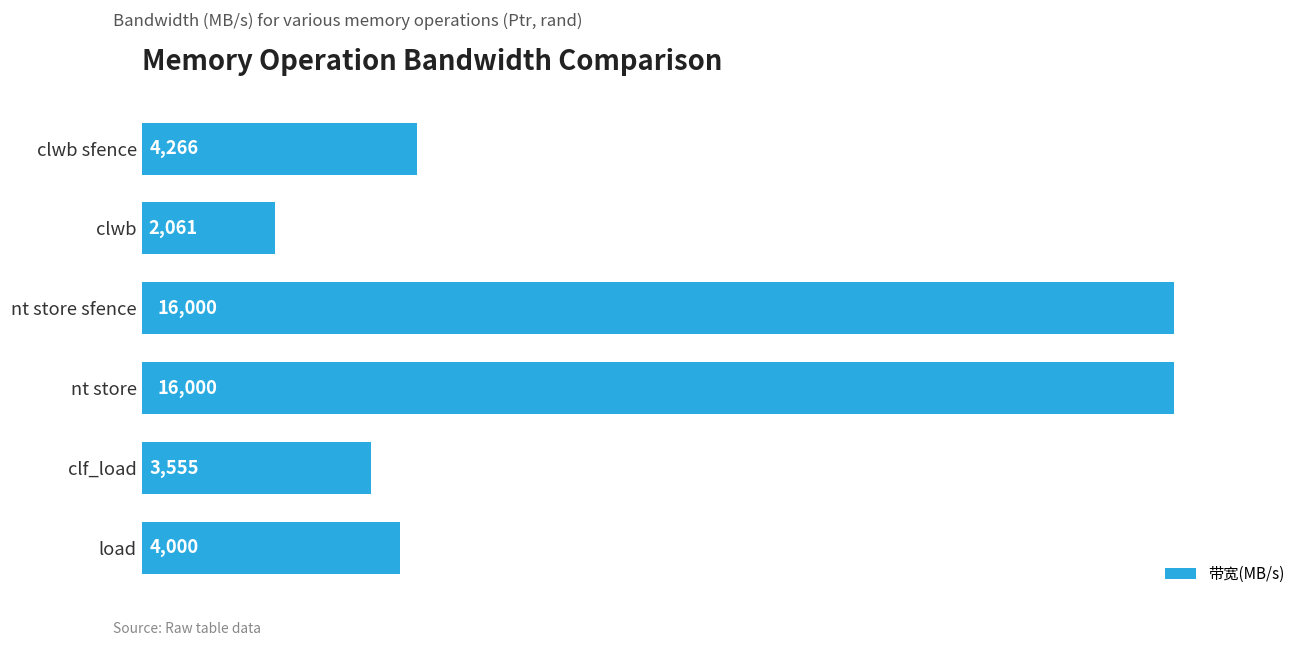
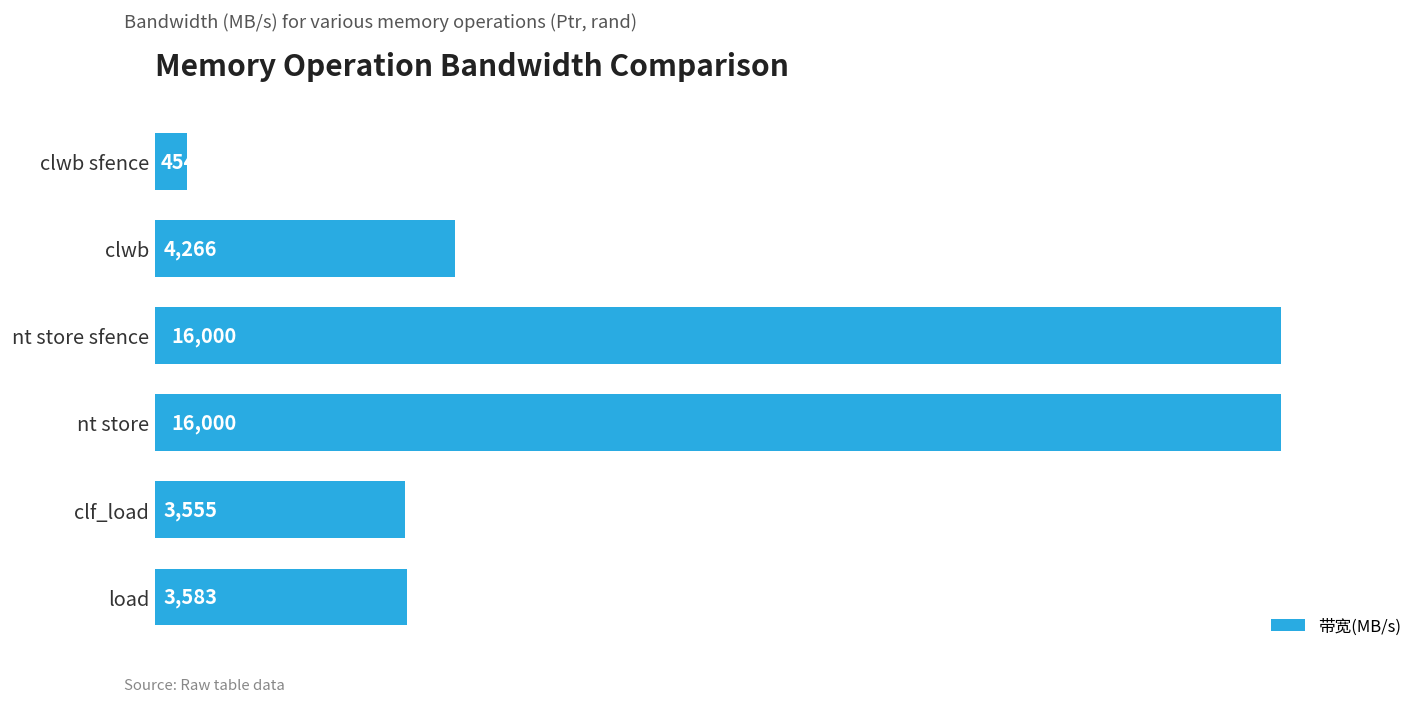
clwb sfence: 4,266 -> 454
clwb: 2,061 -> 4,266
load: 4,000 -> 3,583
